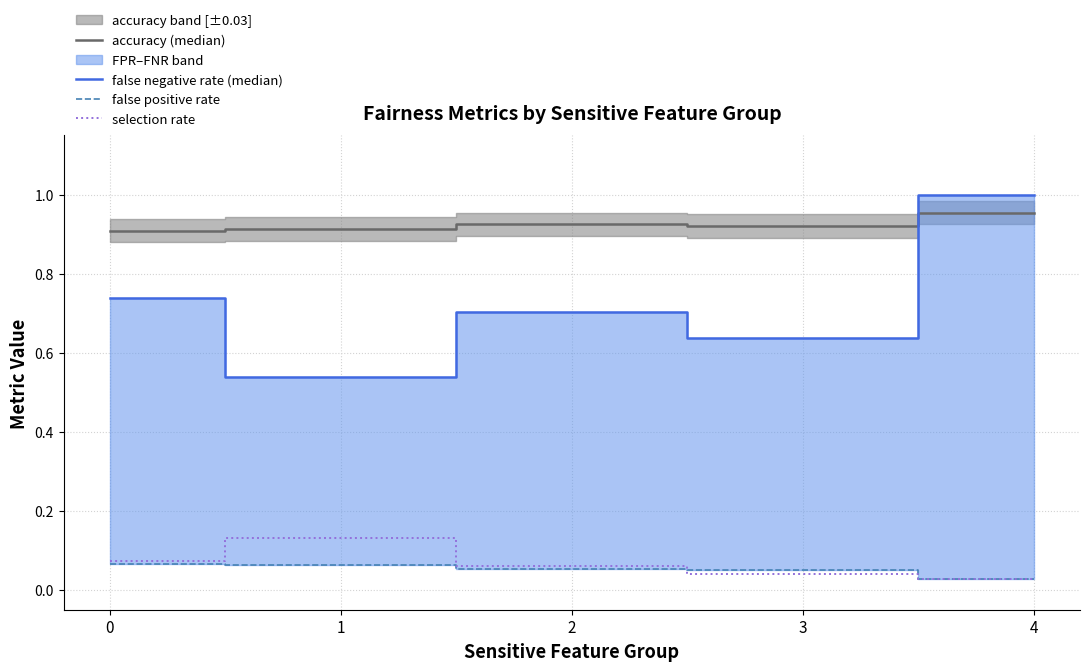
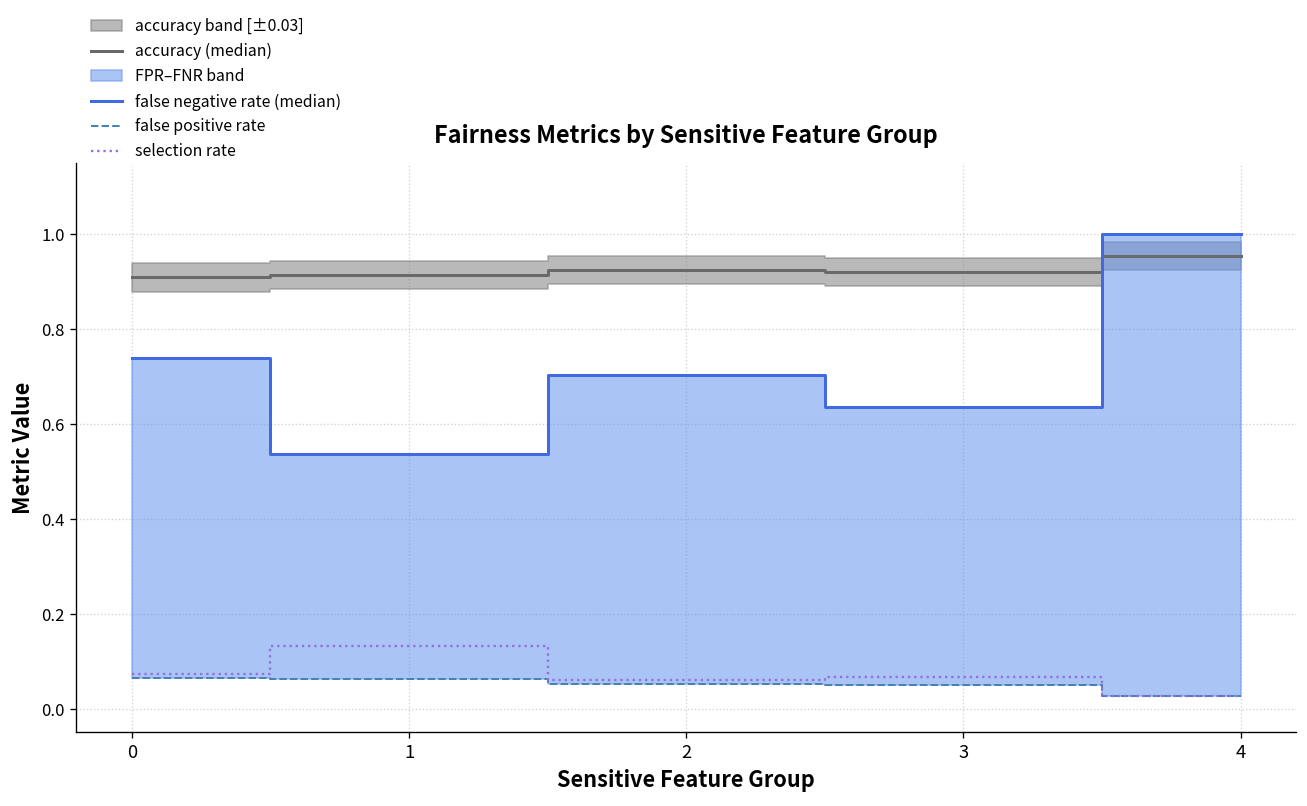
selection rate, 3: 0.04 -> 0.07
